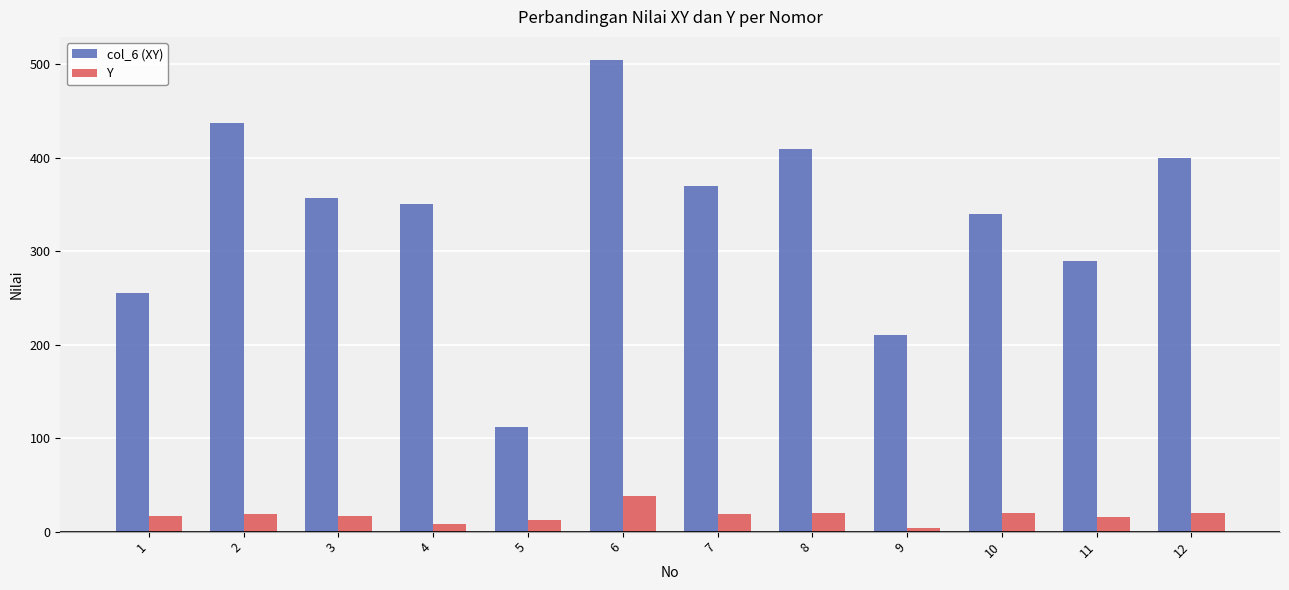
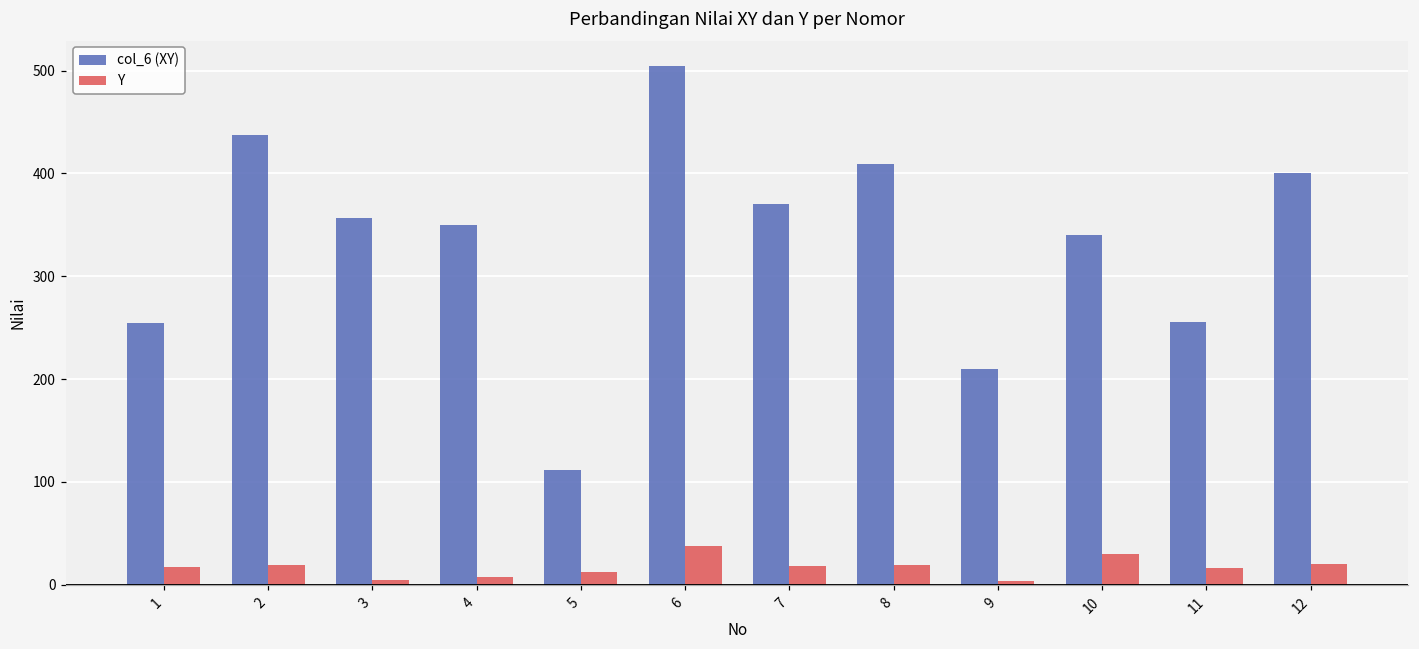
Y, 3: 20 -> 10
Y, 10: 20 -> 30
col_6 (XY), 11: 290 -> 260
